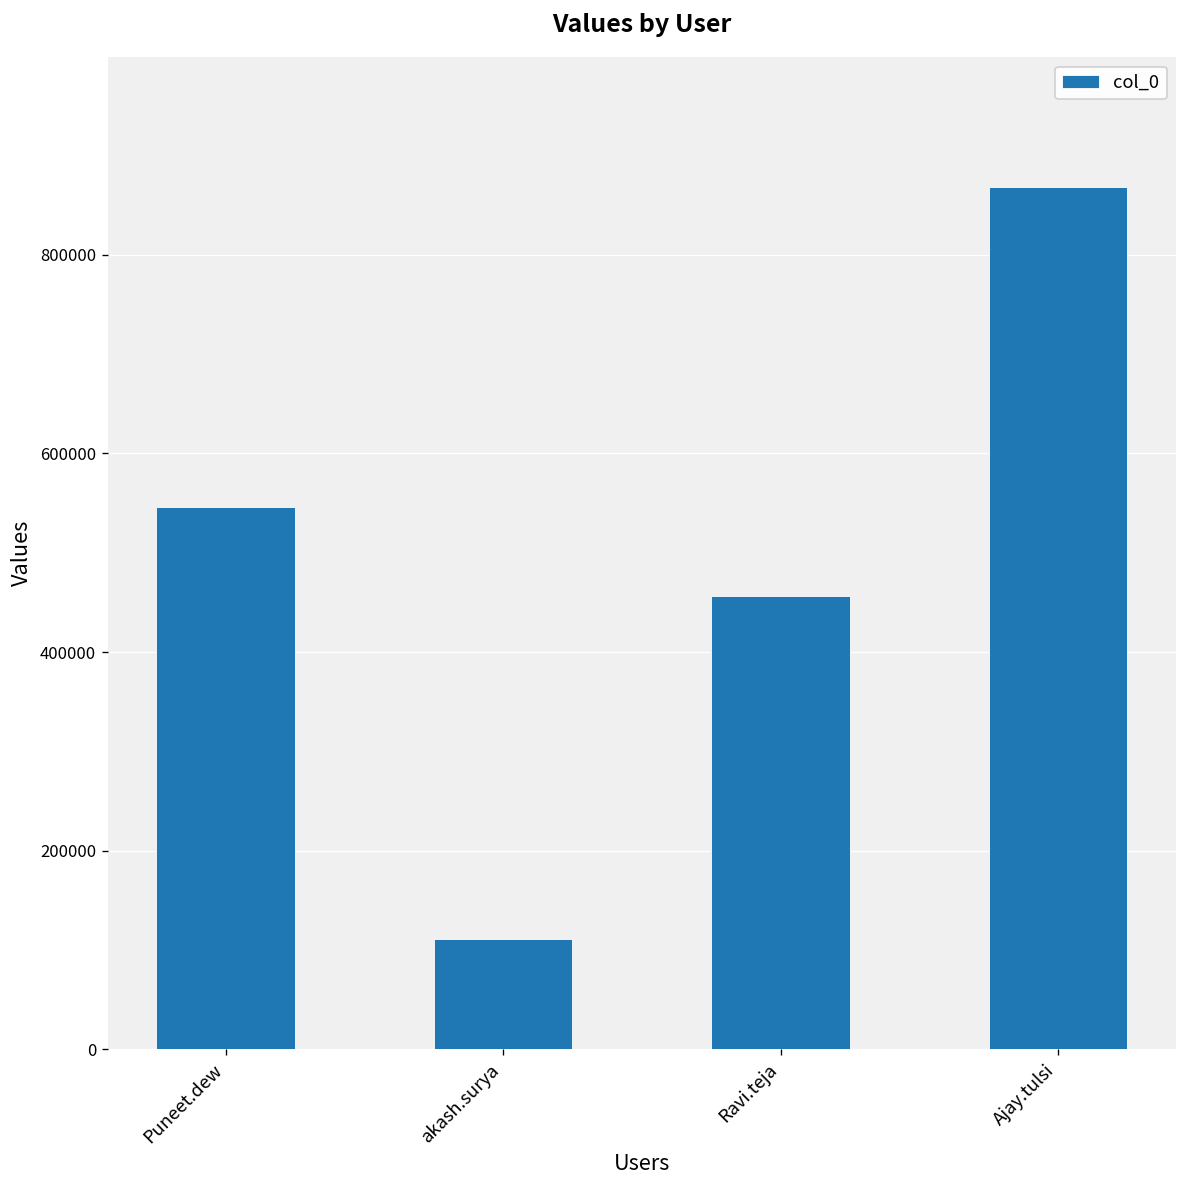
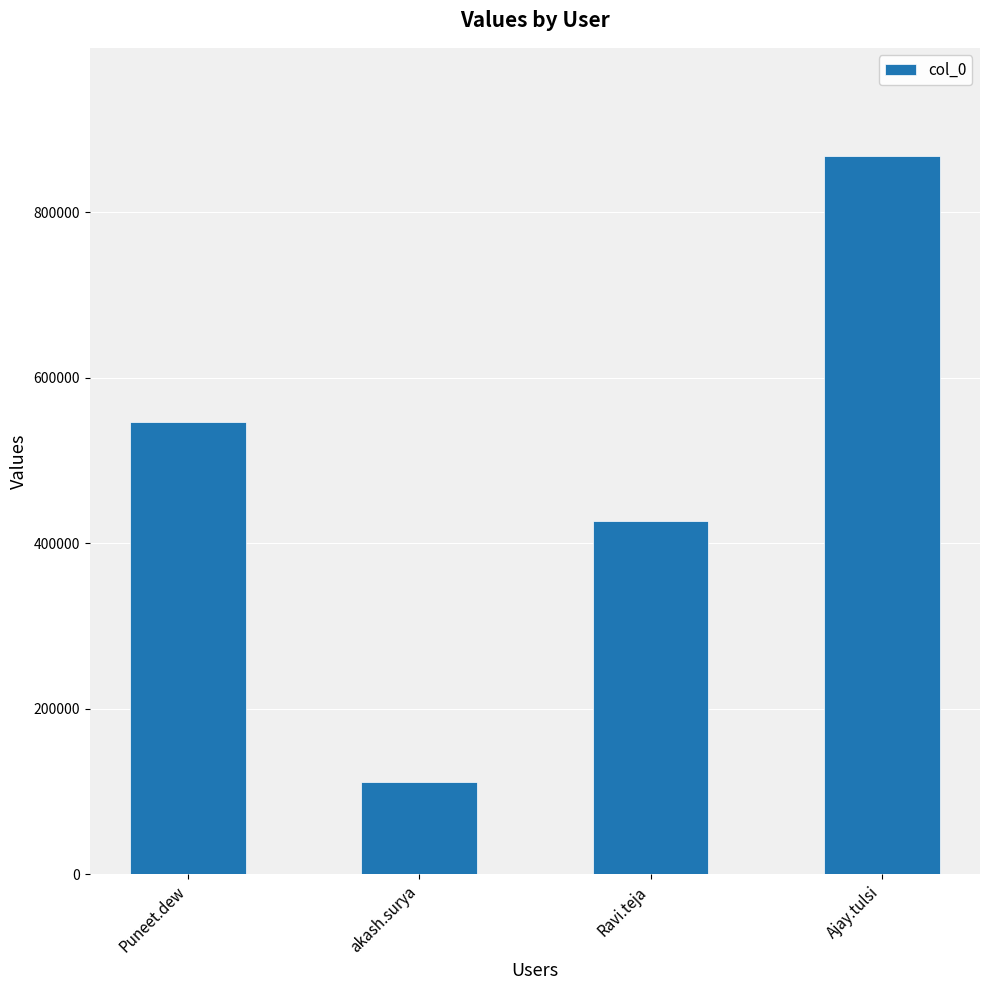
Ravi.teja: 460000 -> 430000
